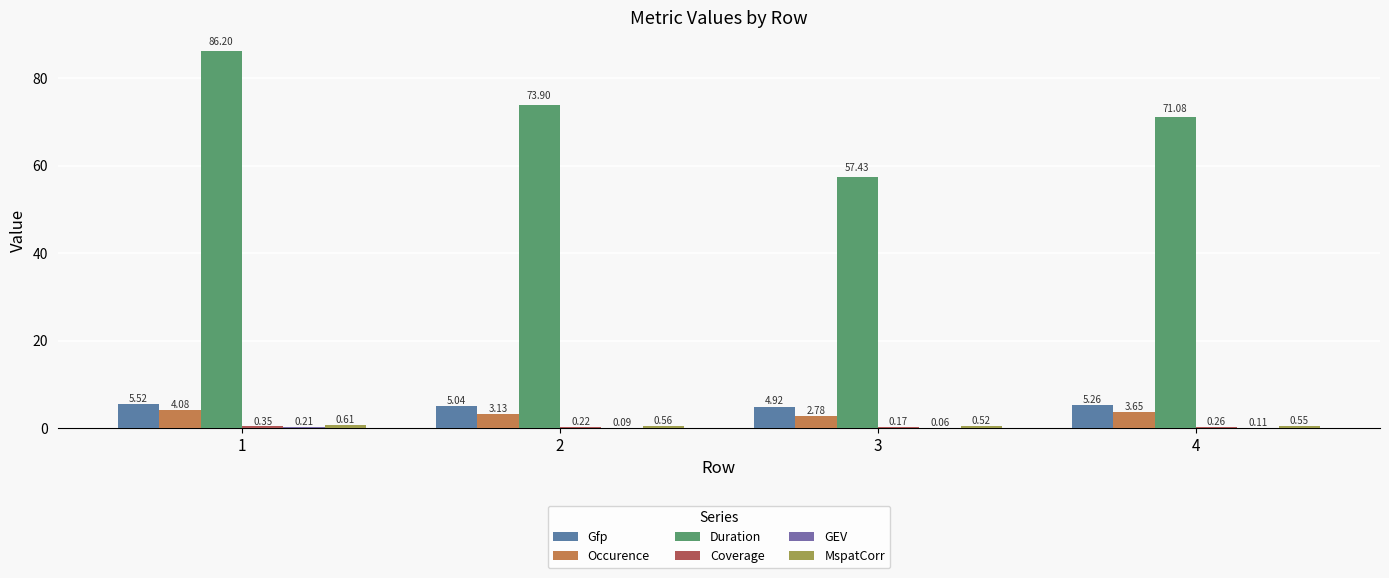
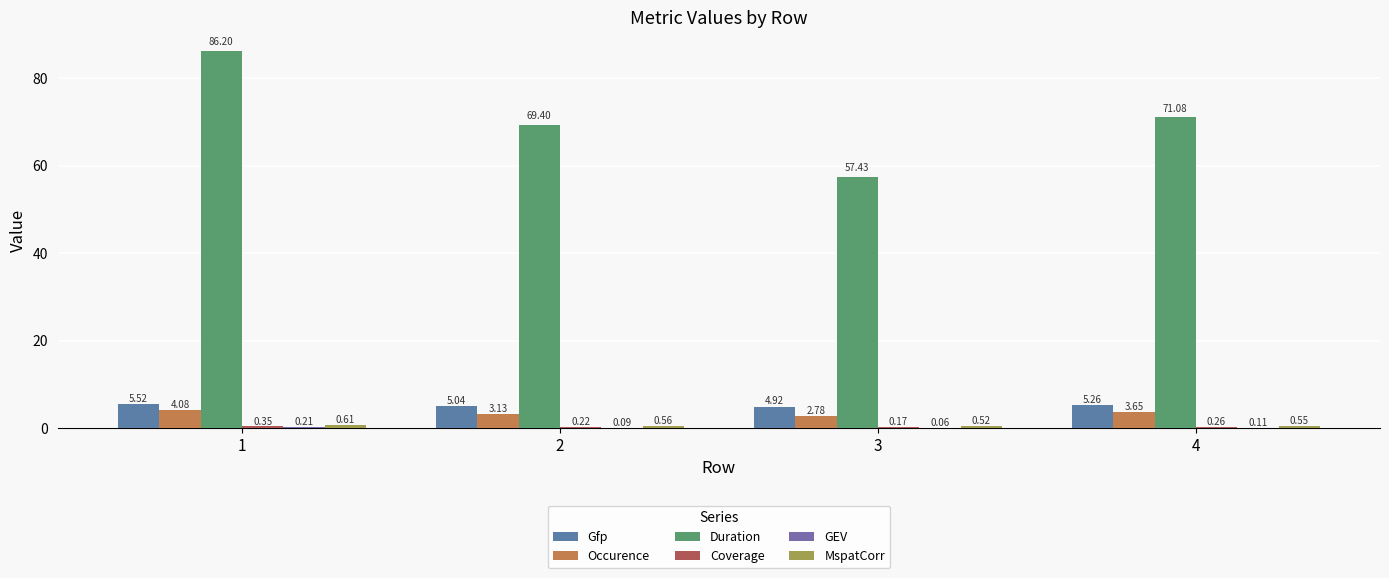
Duration, 2: 73.90 -> 69.40
